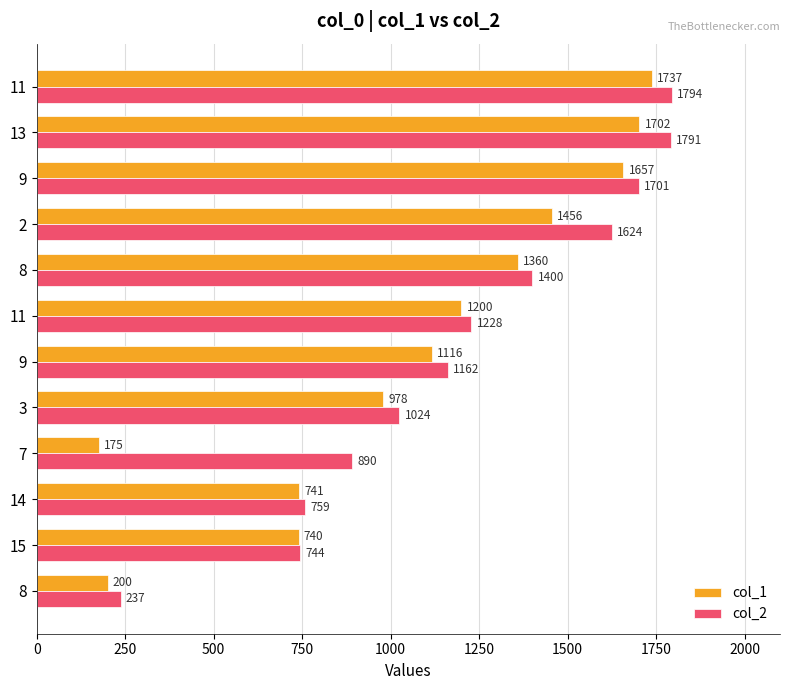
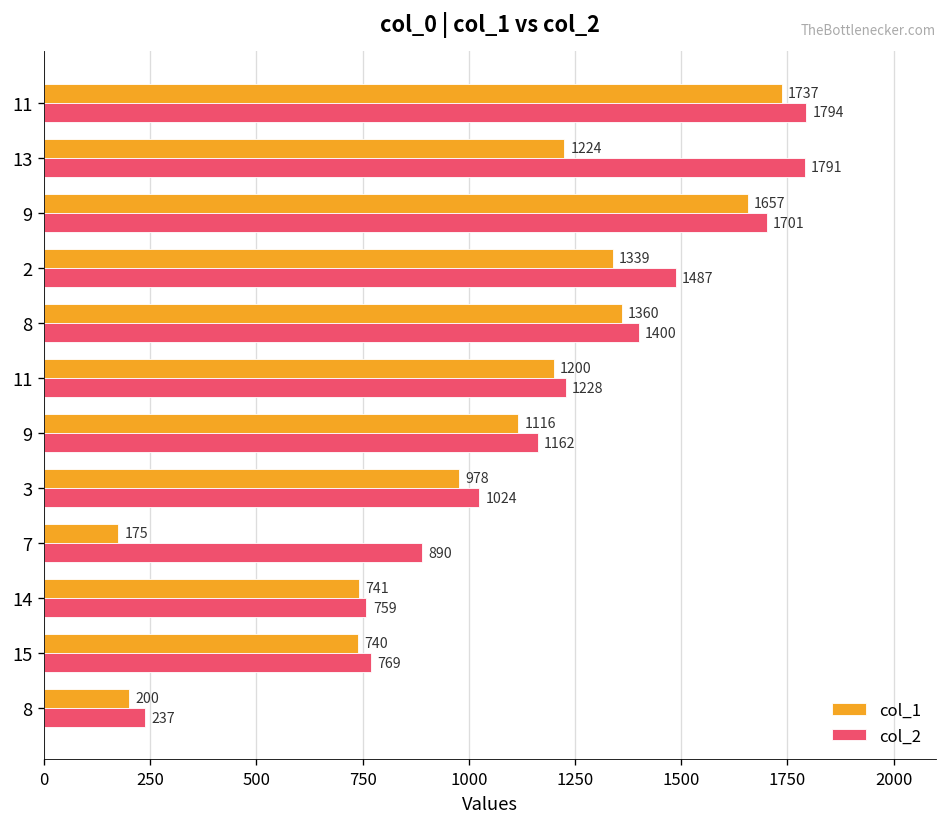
col_1, 13: 1702 -> 1224
col_1, 2: 1456 -> 1339
col_2, 2: 1624 -> 1487
col_2, 15: 744 -> 769
